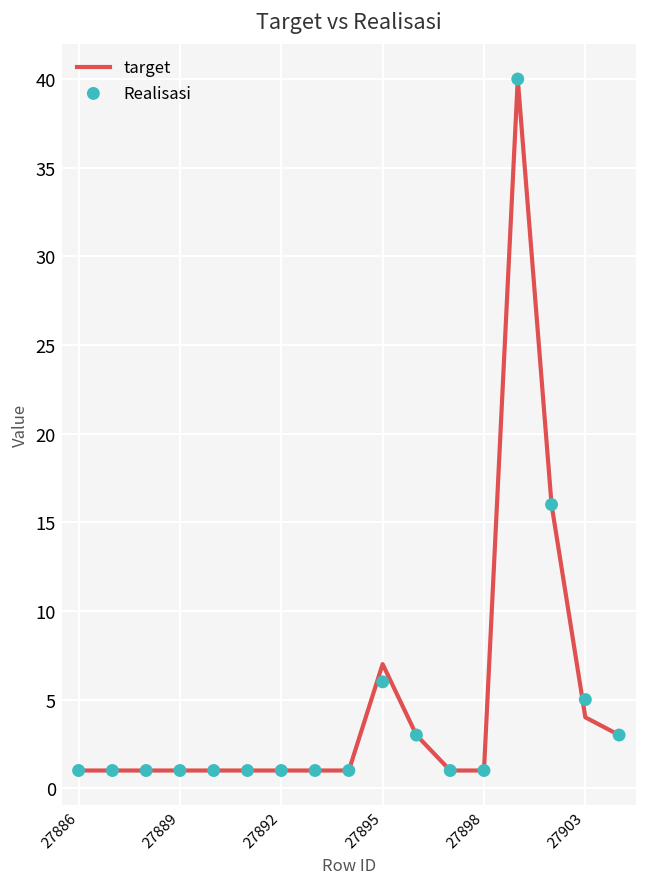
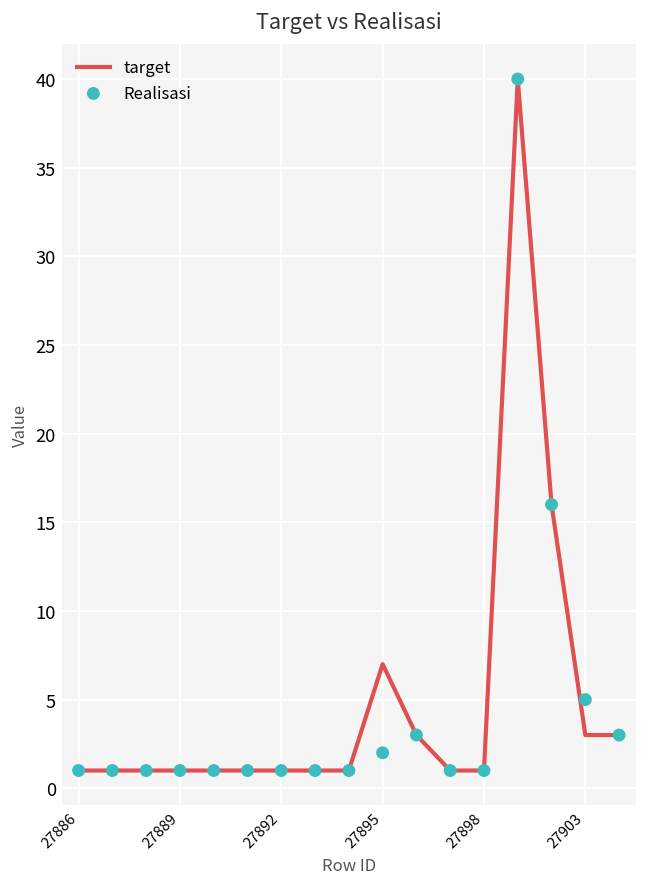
Realisasi, 27895: 6 -> 2
target, 27903: 4 -> 3
